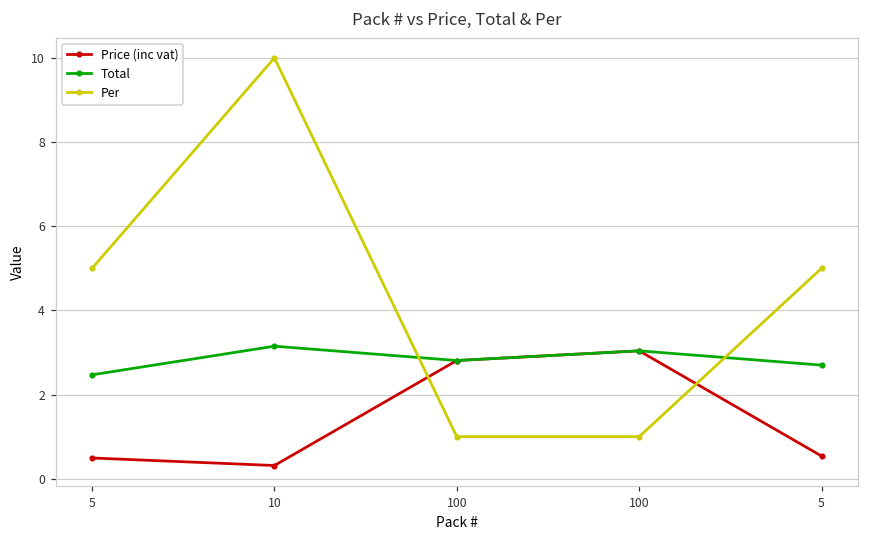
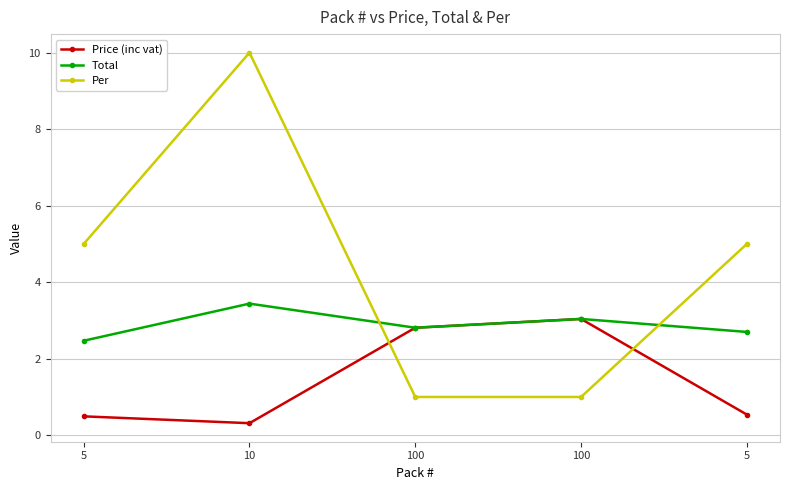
Total, 10: 3.2 -> 3.4
